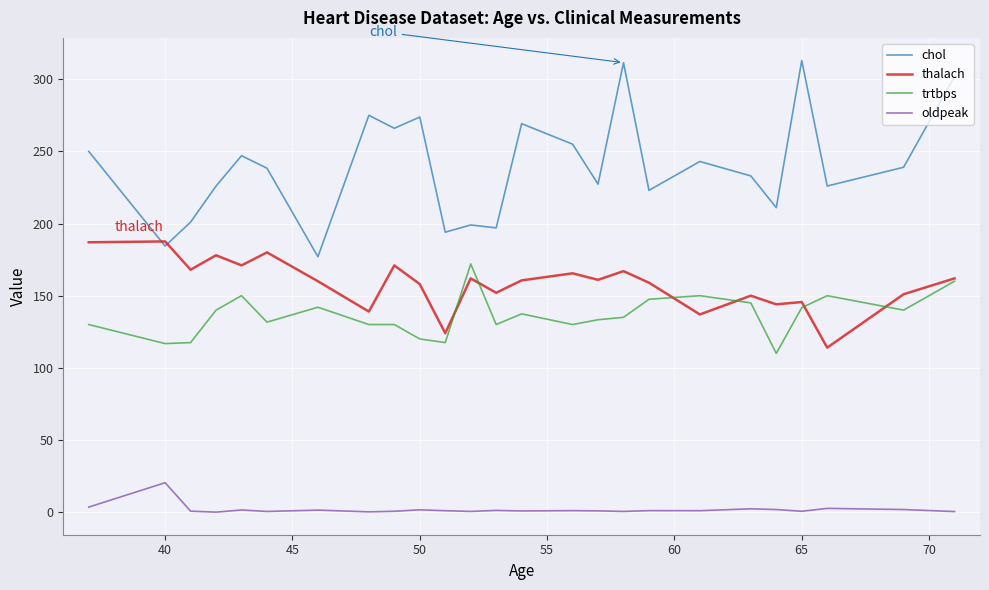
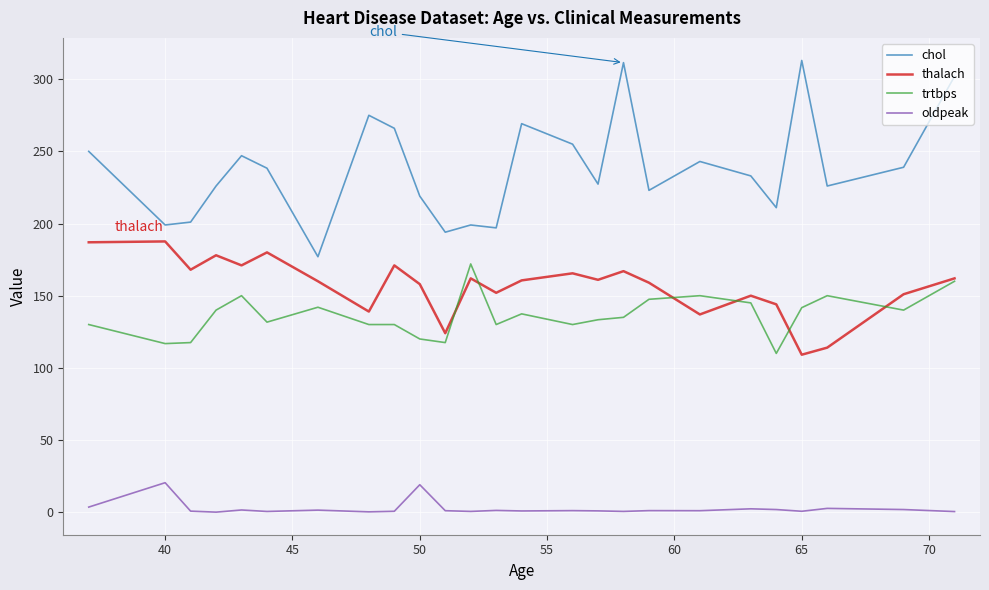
chol, 40: 184 -> 199
chol, 50: 274 -> 219
oldpeak, 50: 2 -> 19
thalach, 65: 146 -> 109
